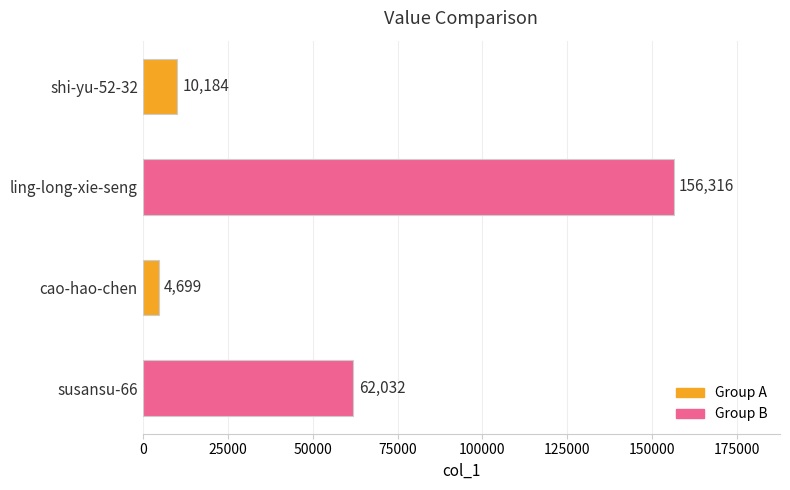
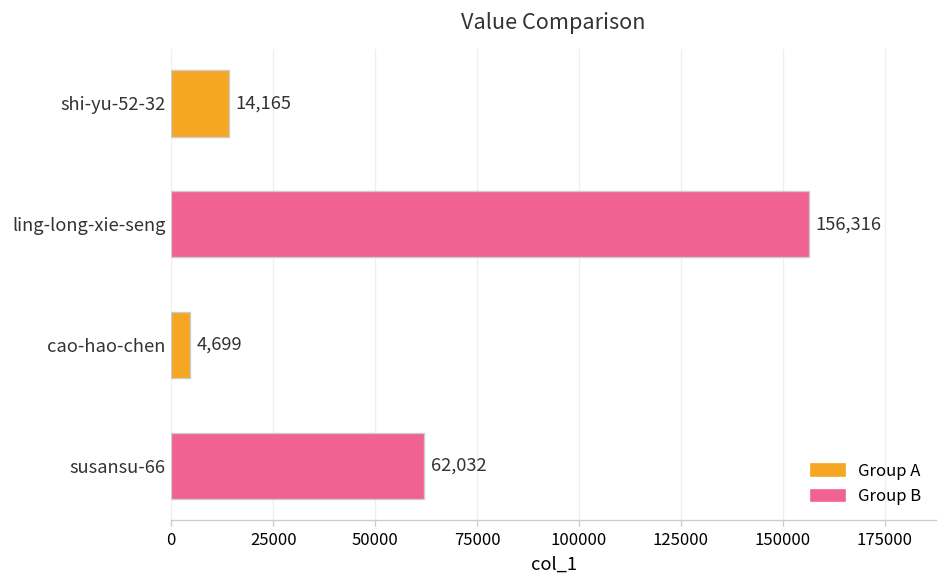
shi-yu-52-32: 10,184 -> 14,165
